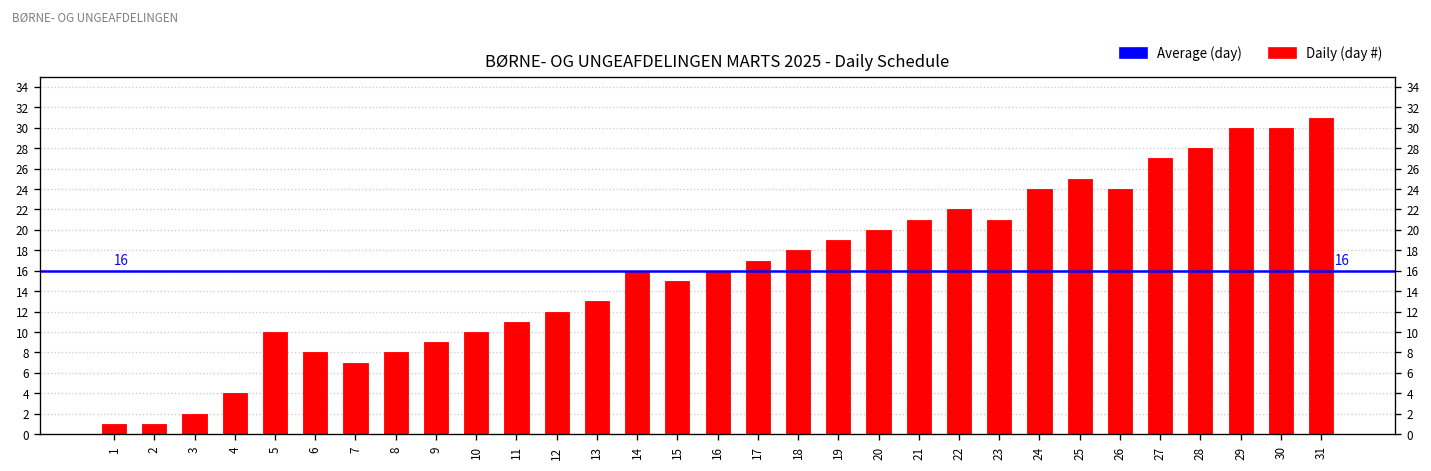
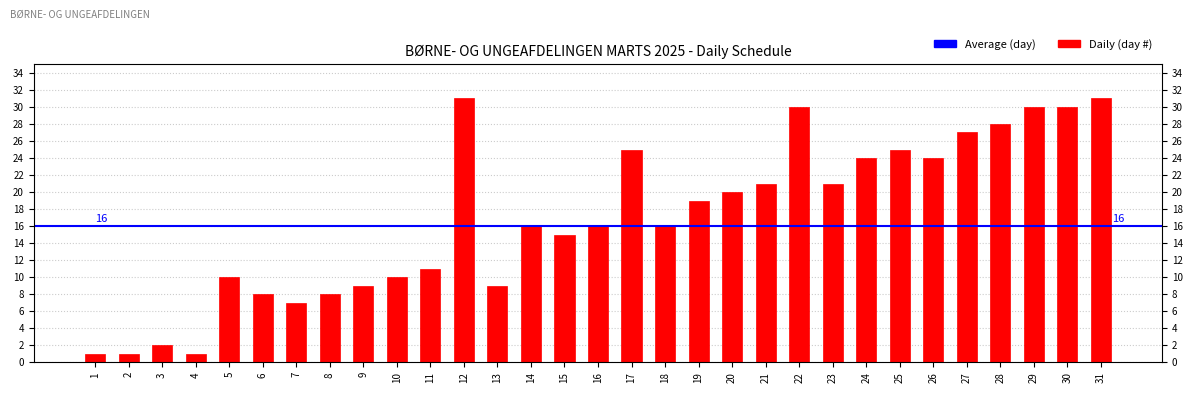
4: 4 -> 1
12: 12 -> 31
13: 13 -> 9
17: 17 -> 25
18: 18 -> 16
22: 22 -> 30
